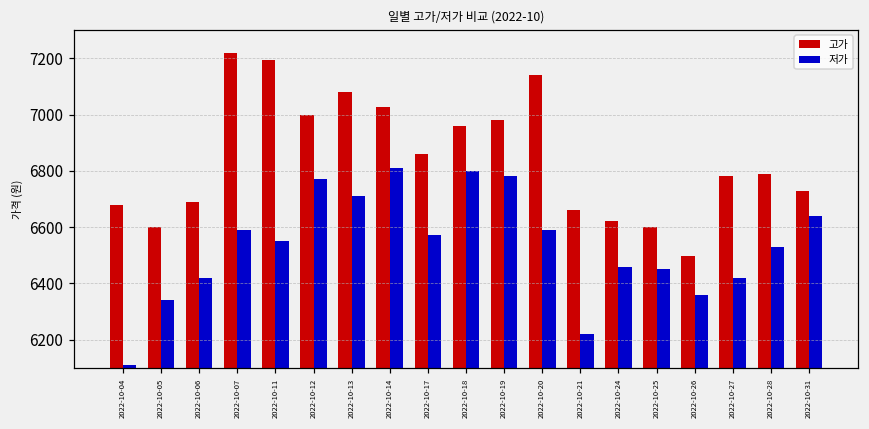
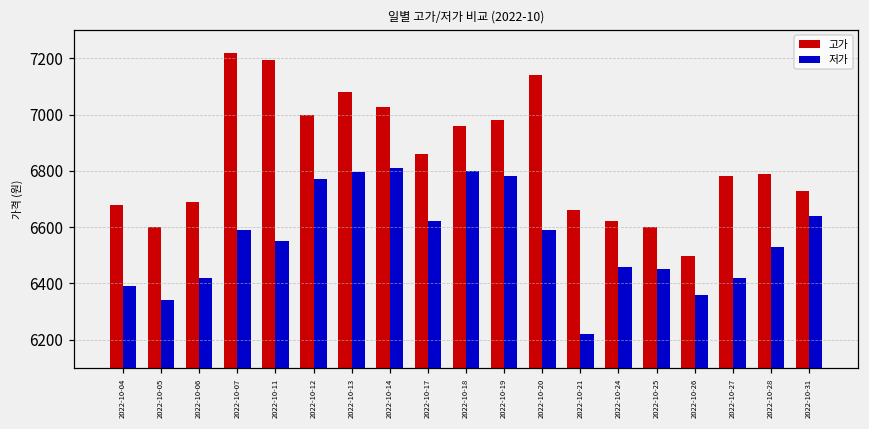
저가, 2022-10-04: 6110 -> 6390
저가, 2022-10-13: 6710 -> 6790
저가, 2022-10-17: 6570 -> 6620
